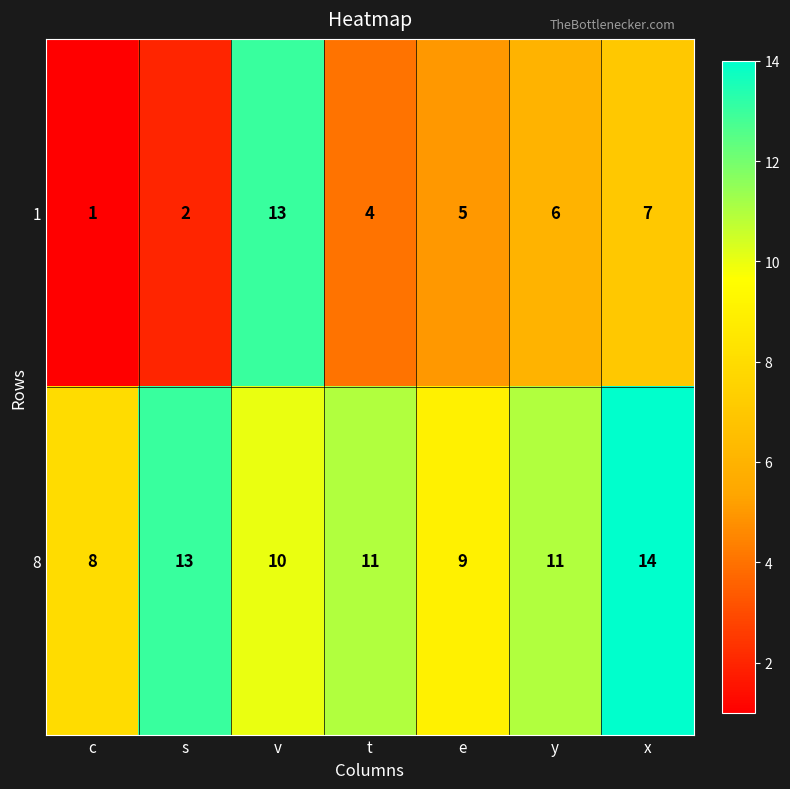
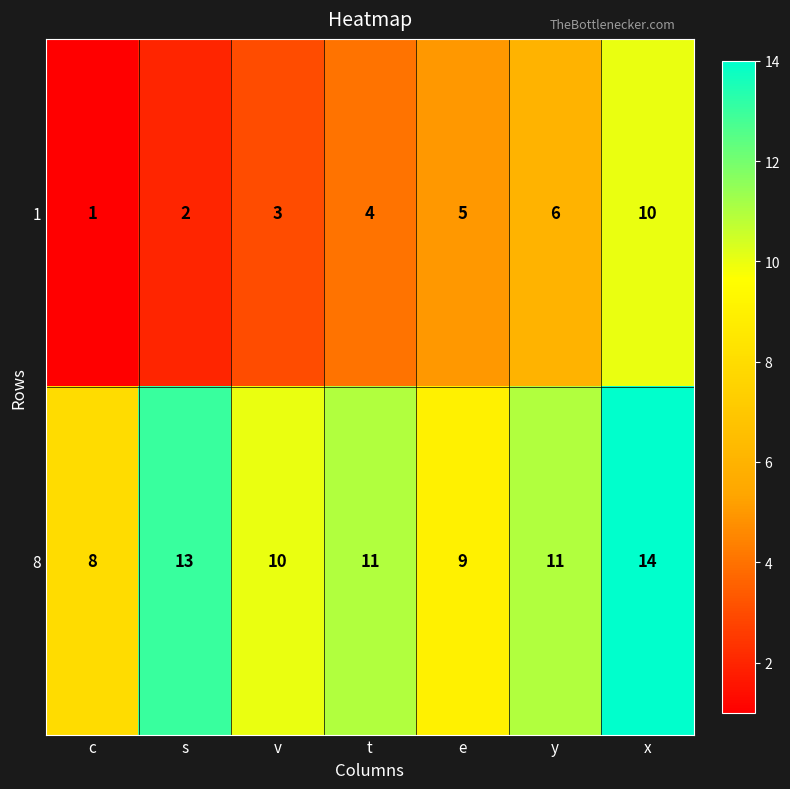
1, v: 13 -> 3
1, x: 7 -> 10
